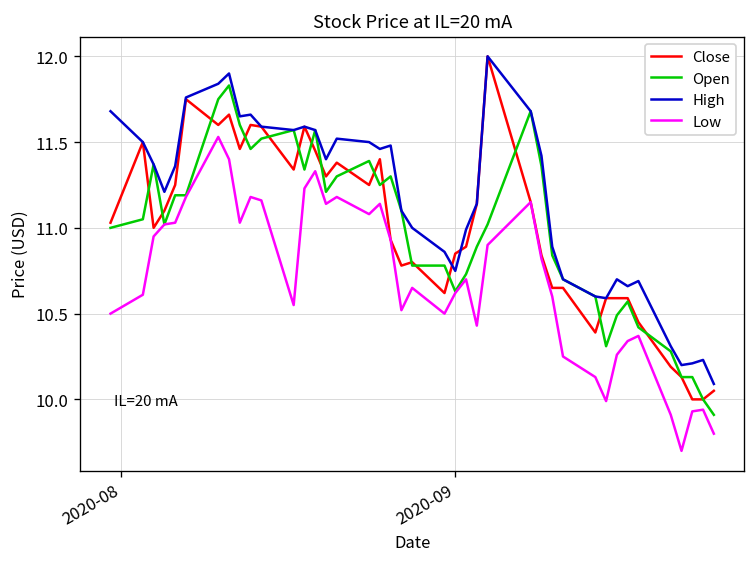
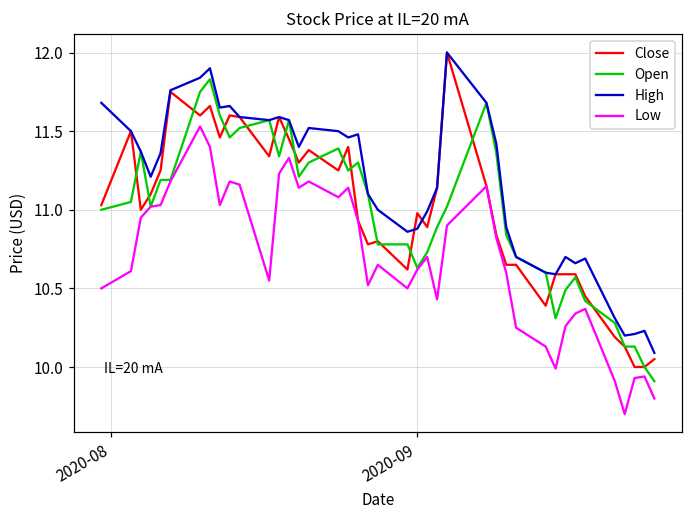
Close, 2020-09: 10.85 -> 10.98
High, 2020-09: 10.75 -> 10.88
